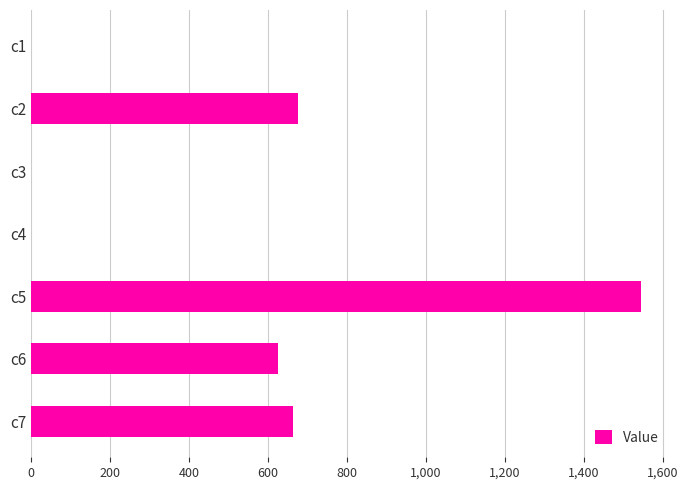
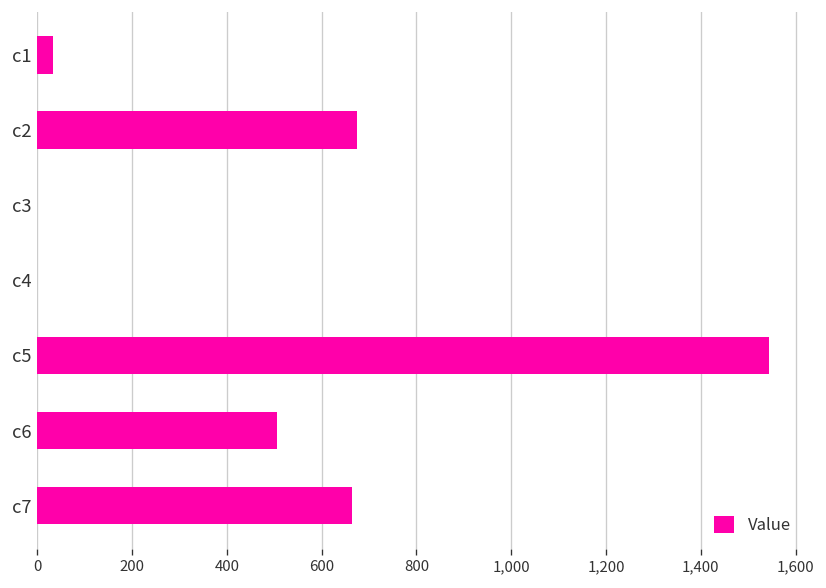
c1: 0 -> 30
c6: 620 -> 510
